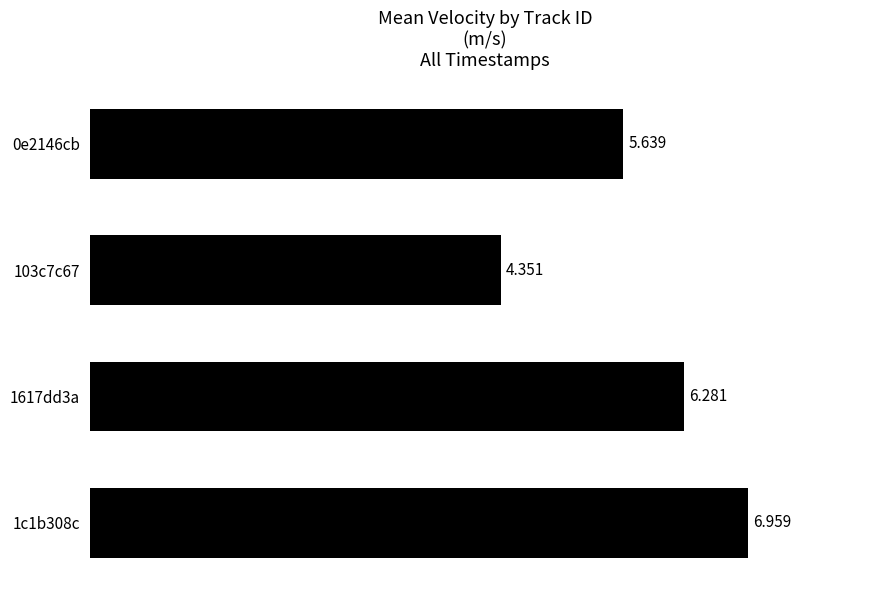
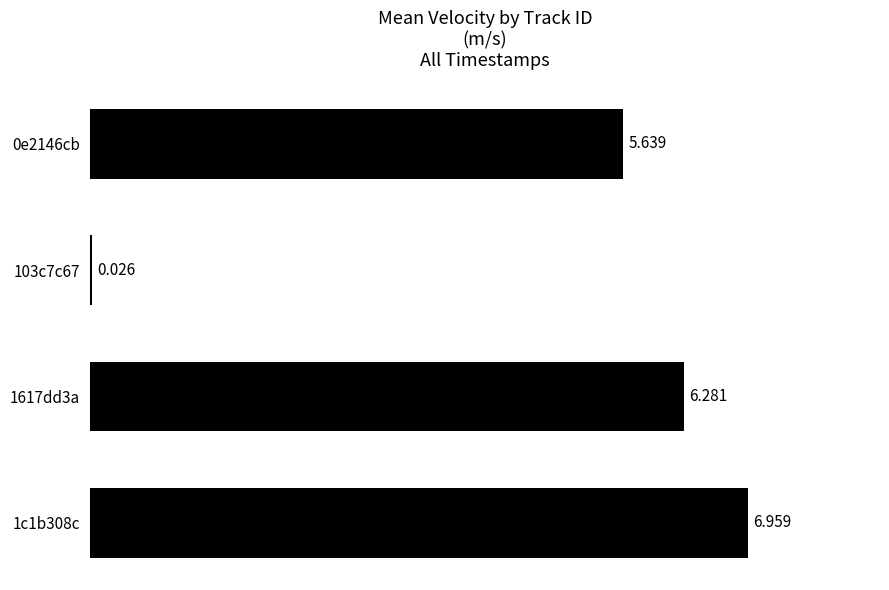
103c7c67: 4.351 -> 0.026
